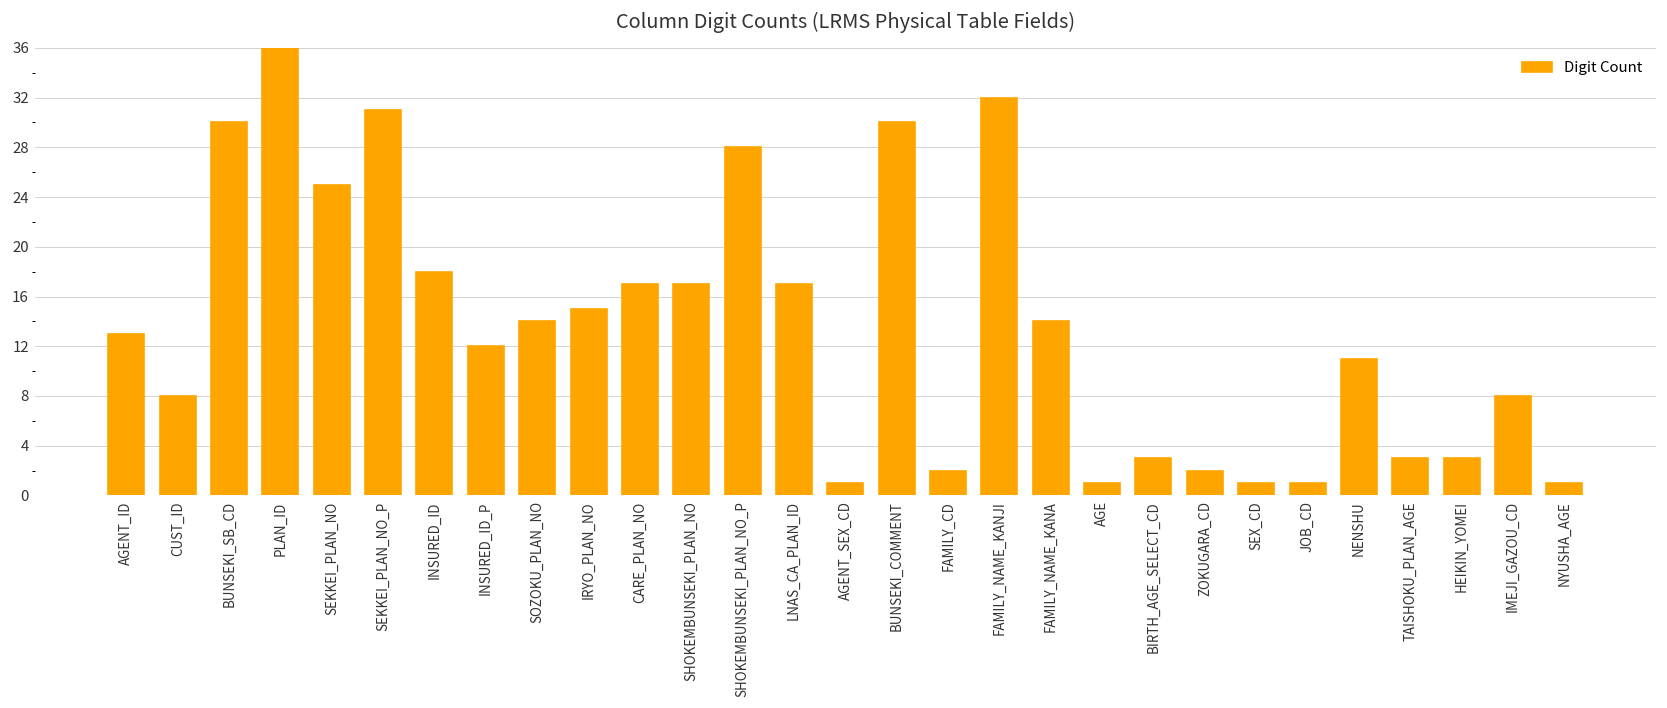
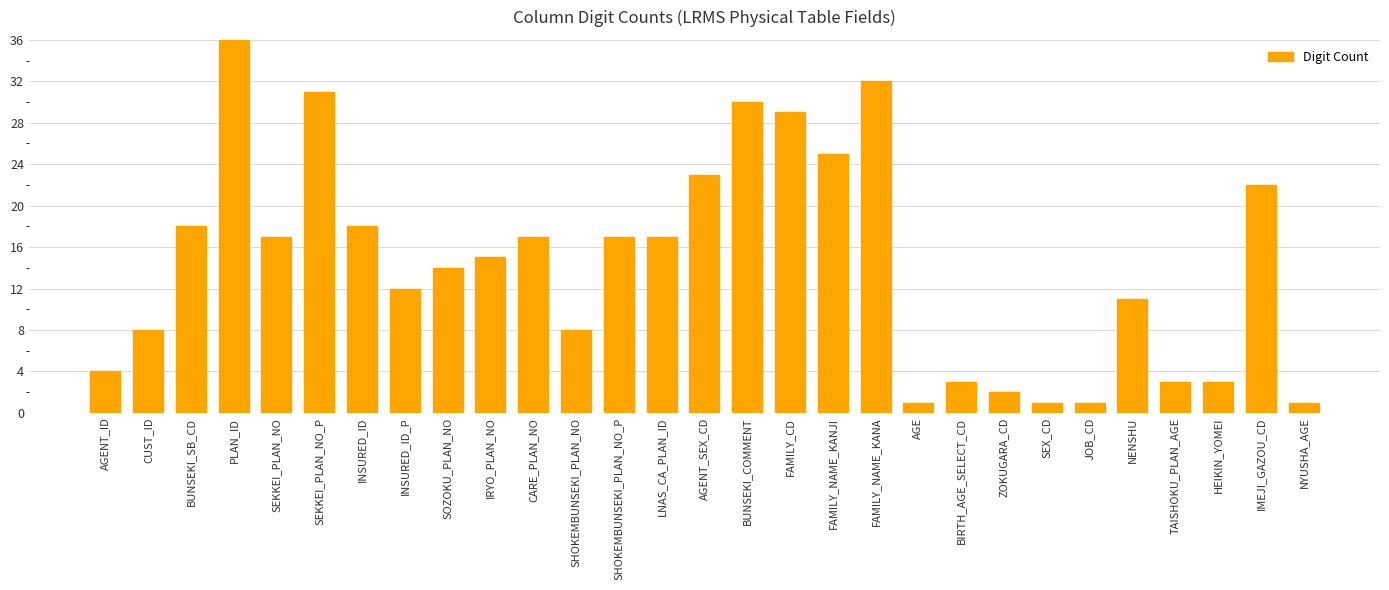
AGENT_ID: 13 -> 4
BUNSEKI_SB_CD: 30 -> 18
SEKKEI_PLAN_NO: 25 -> 17
SHOKEMBUNSEKI_PLAN_NO: 17 -> 8
SHOKEMBUNSEKI_PLAN_NO_P: 28 -> 17
AGENT_SEX_CD: 1 -> 23
FAMILY_CD: 2 -> 29
FAMILY_NAME_KANJI: 32 -> 25
FAMILY_NAME_KANA: 14 -> 32
IMEJI_GAZOU_CD: 8 -> 22
